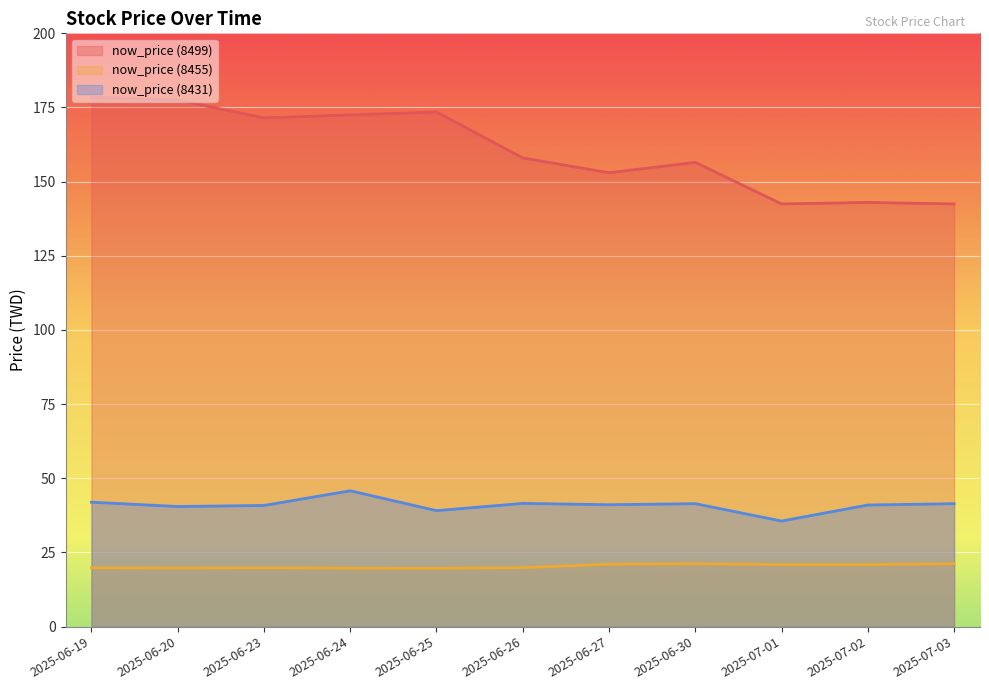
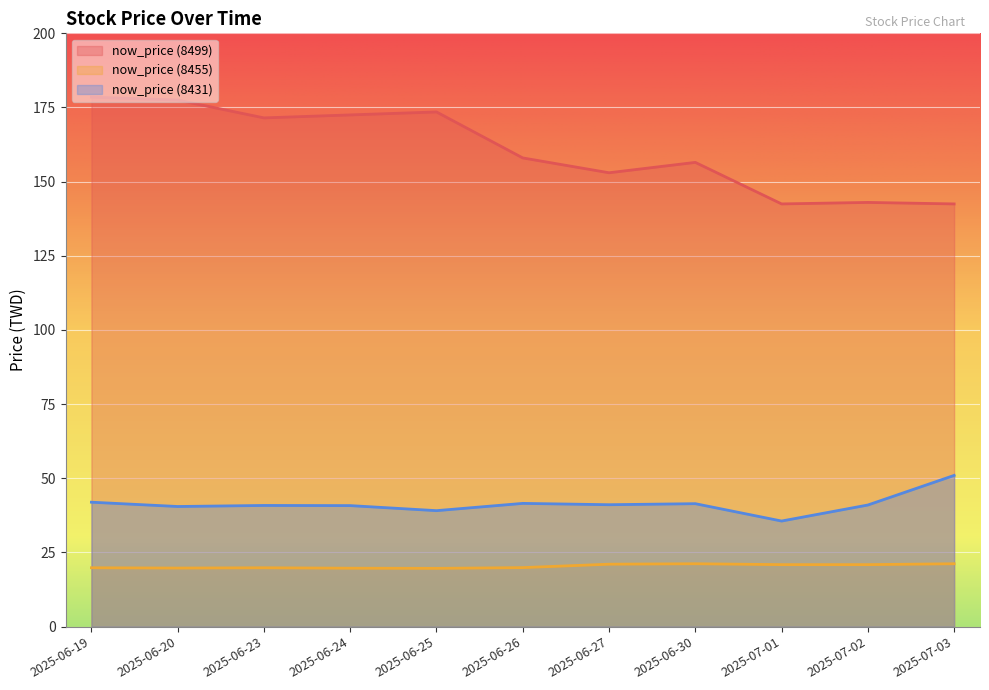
now_price (8431), 2025-06-24: 46 -> 41
now_price (8431), 2025-07-03: 41 -> 51
